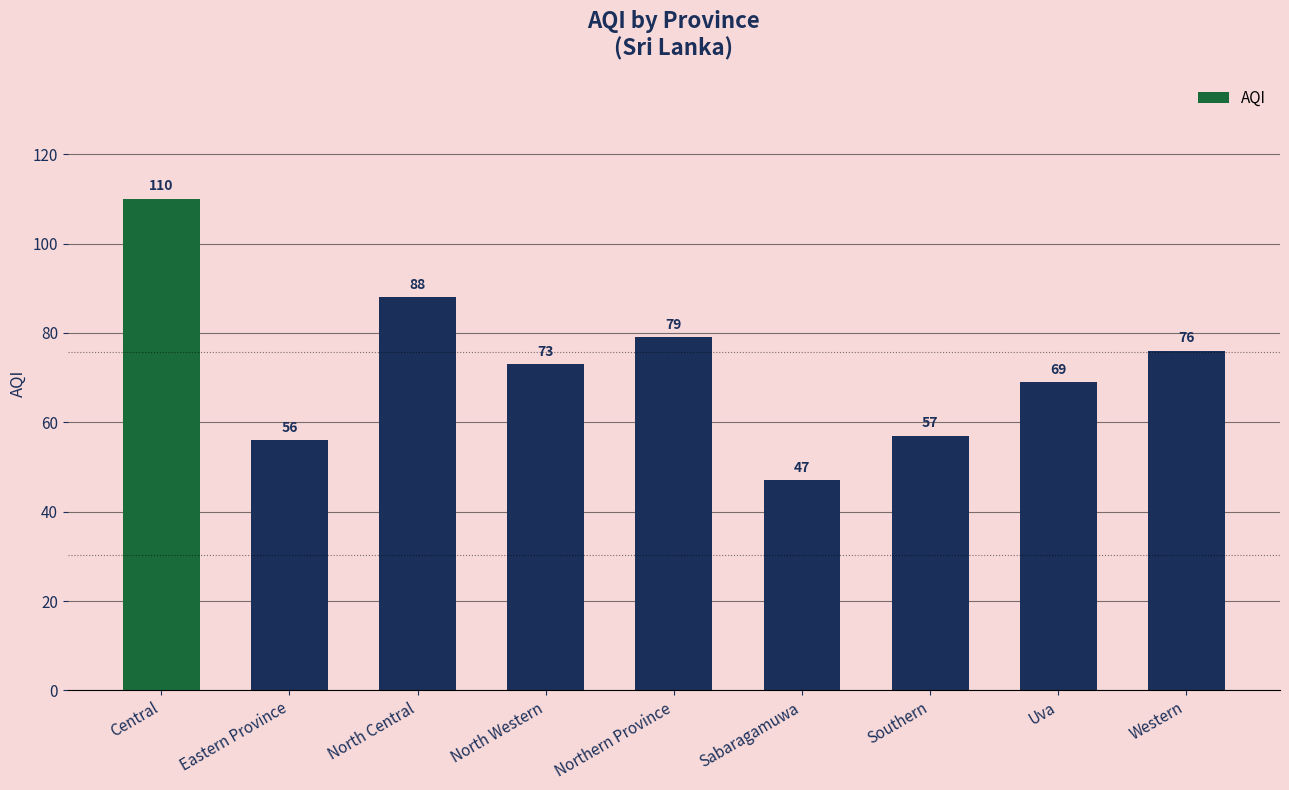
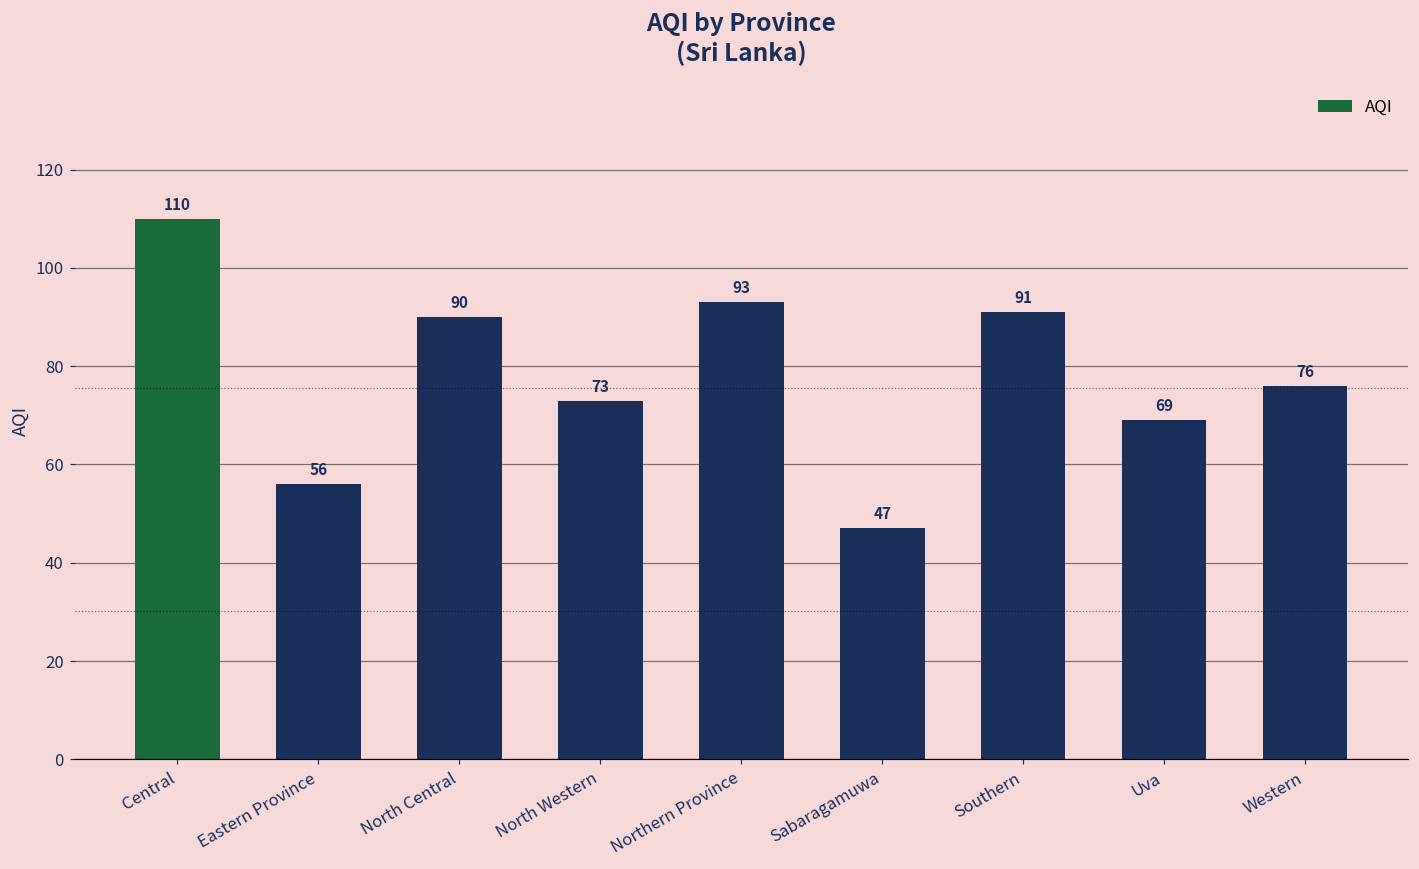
North Central: 88 -> 90
Northern Province: 79 -> 93
Southern: 57 -> 91
